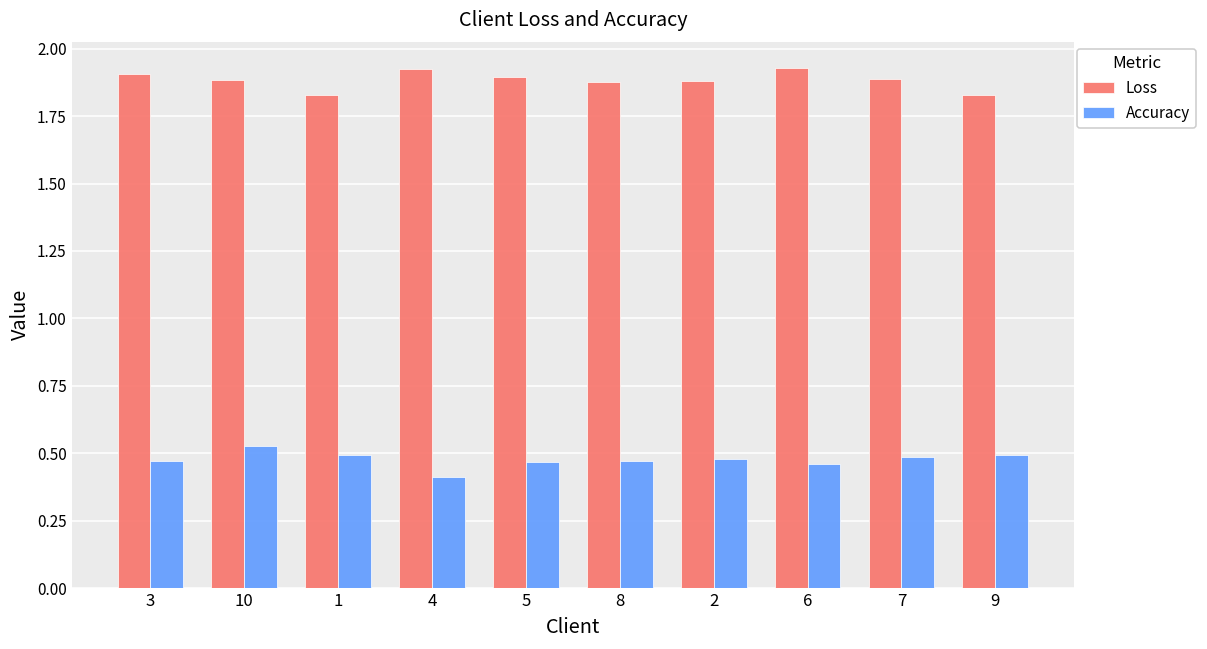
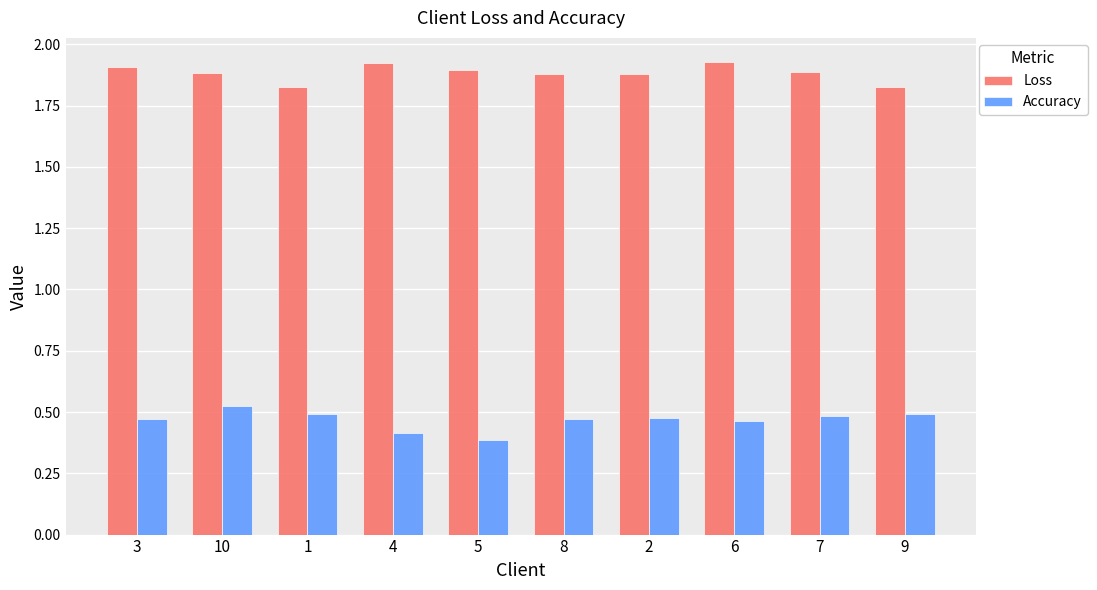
Accuracy, 5: 0.47 -> 0.39
